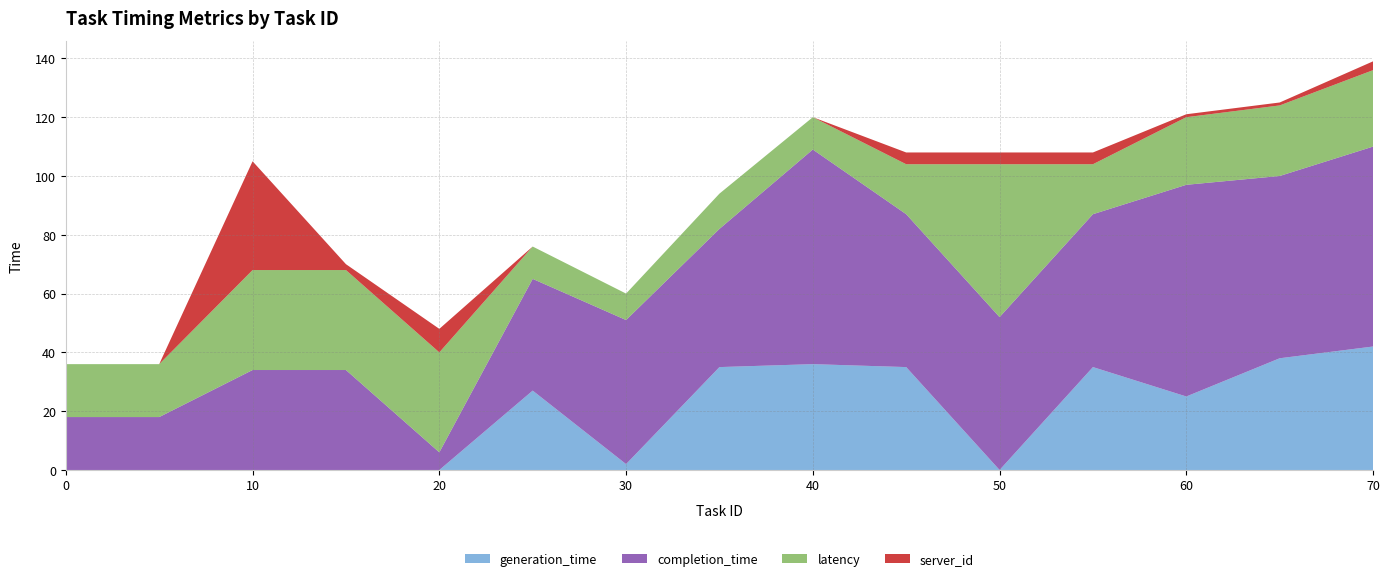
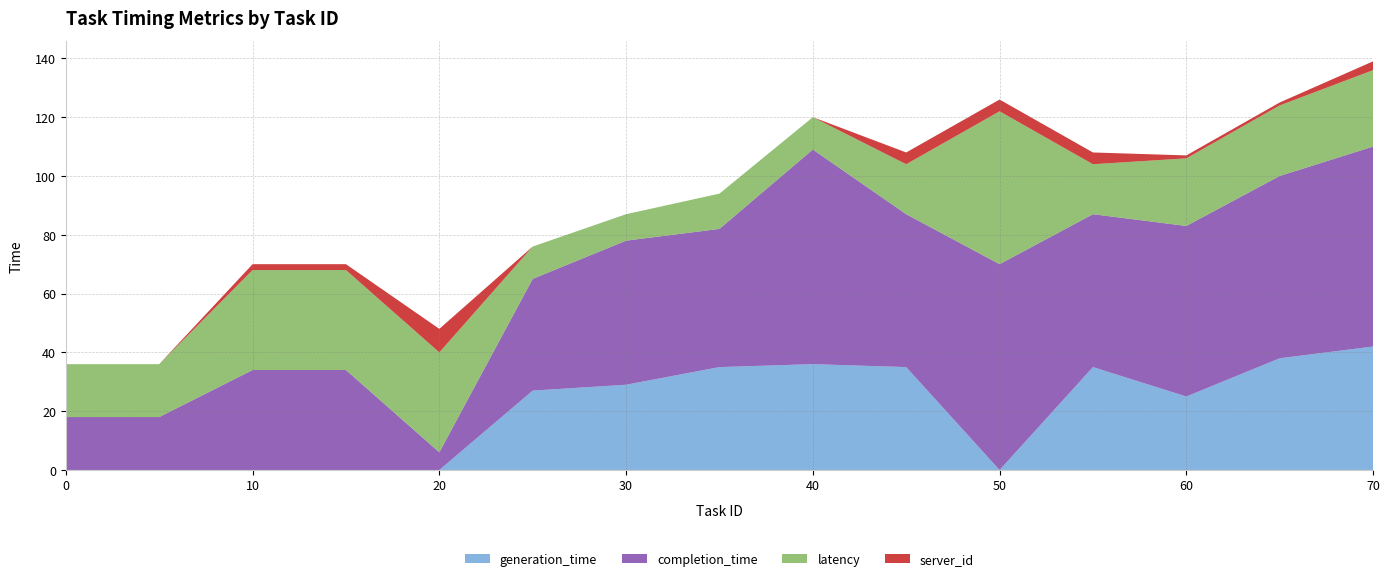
server_id, 10: 37 -> 2
generation_time, 30: 2 -> 29
completion_time, 50: 52 -> 70
completion_time, 60: 72 -> 58
